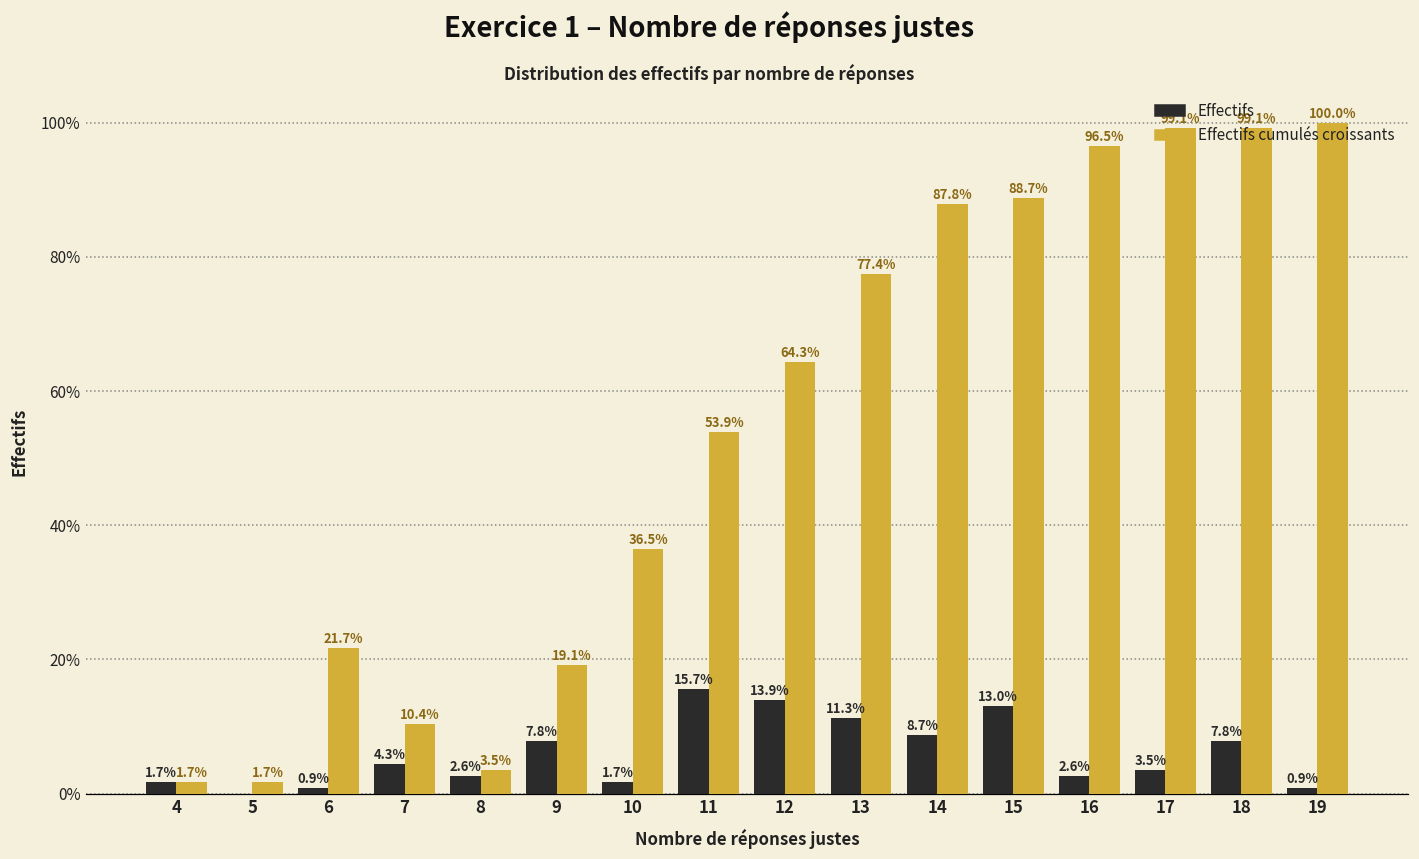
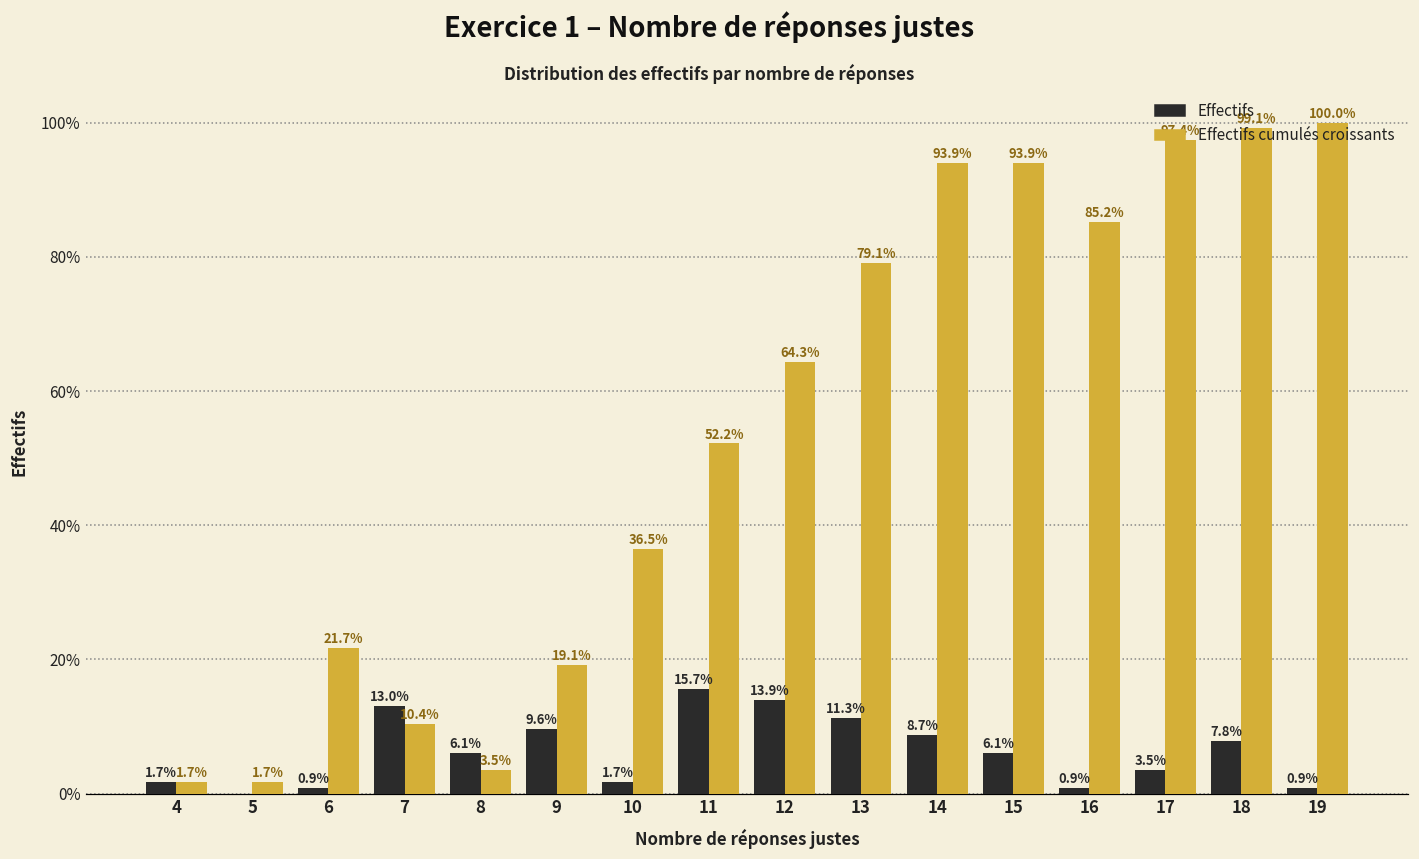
Effectifs, 7: 4.3% -> 13.0%
Effectifs, 8: 2.6% -> 6.1%
Effectifs, 9: 7.8% -> 9.6%
Effectifs cumulés croissants, 11: 53.9% -> 52.2%
Effectifs cumulés croissants, 13: 77.4% -> 79.1%
Effectifs cumulés croissants, 14: 87.8% -> 93.9%
Effectifs, 15: 13.0% -> 6.1%
Effectifs cumulés croissants, 15: 88.7% -> 93.9%
Effectifs, 16: 2.6% -> 0.9%
Effectifs cumulés croissants, 16: 96.5% -> 85.2%
Effectifs cumulés croissants, 17: 99.1% -> 97.4%
